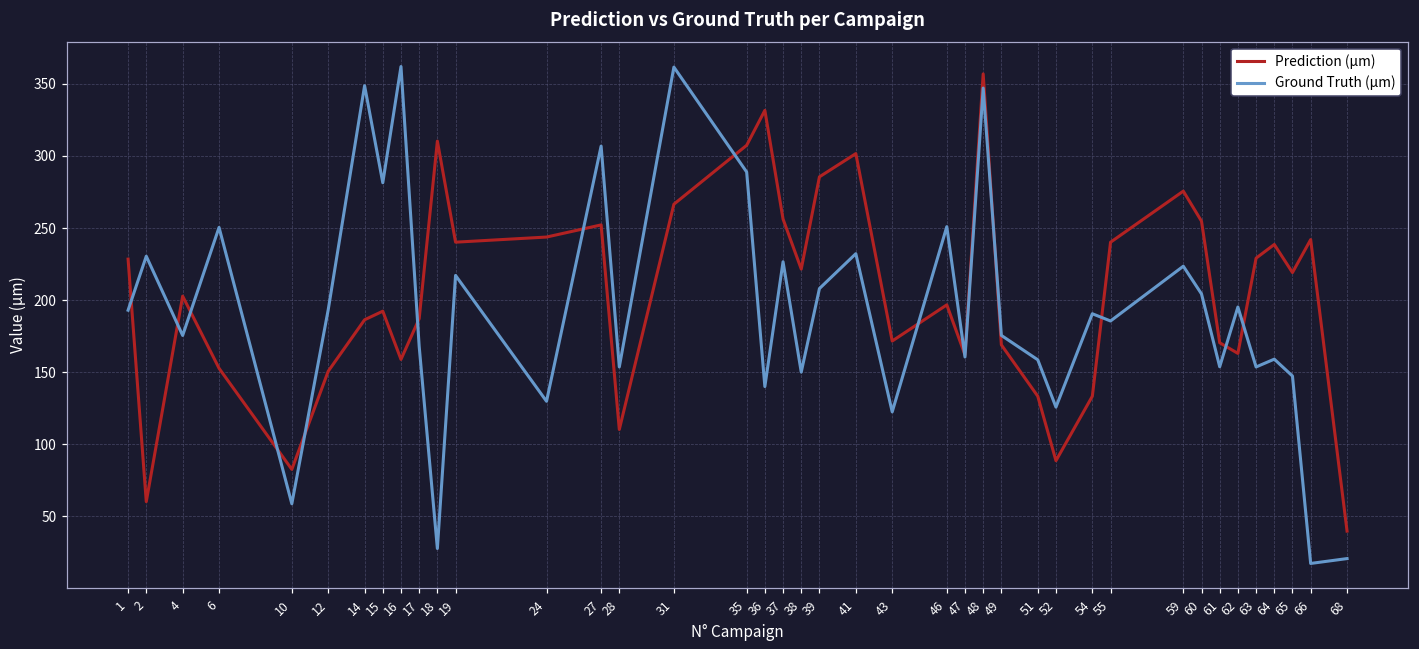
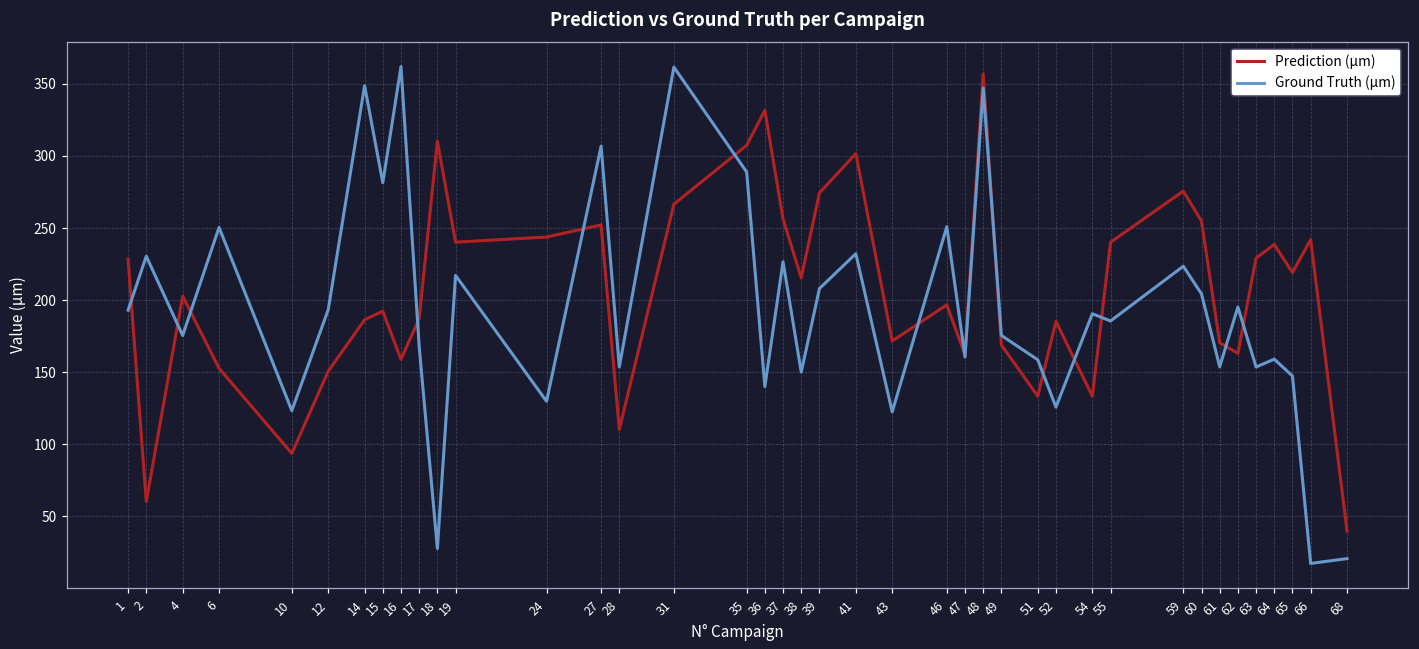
Prediction (µm), 10: 83 -> 94
Ground Truth (µm), 10: 59 -> 123
Prediction (µm), 38: 222 -> 215
Prediction (µm), 39: 285 -> 274
Prediction (µm), 52: 89 -> 185
